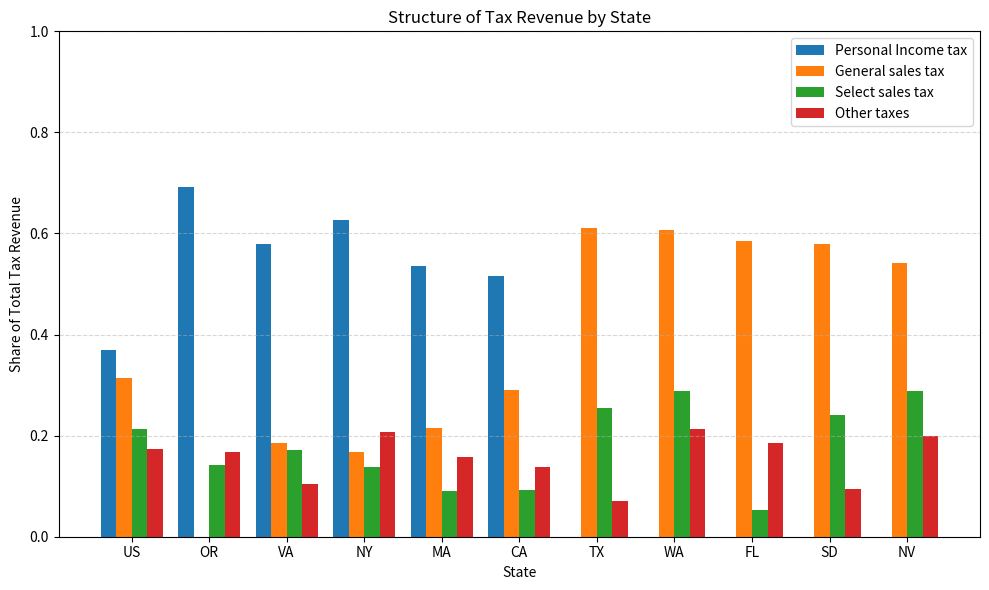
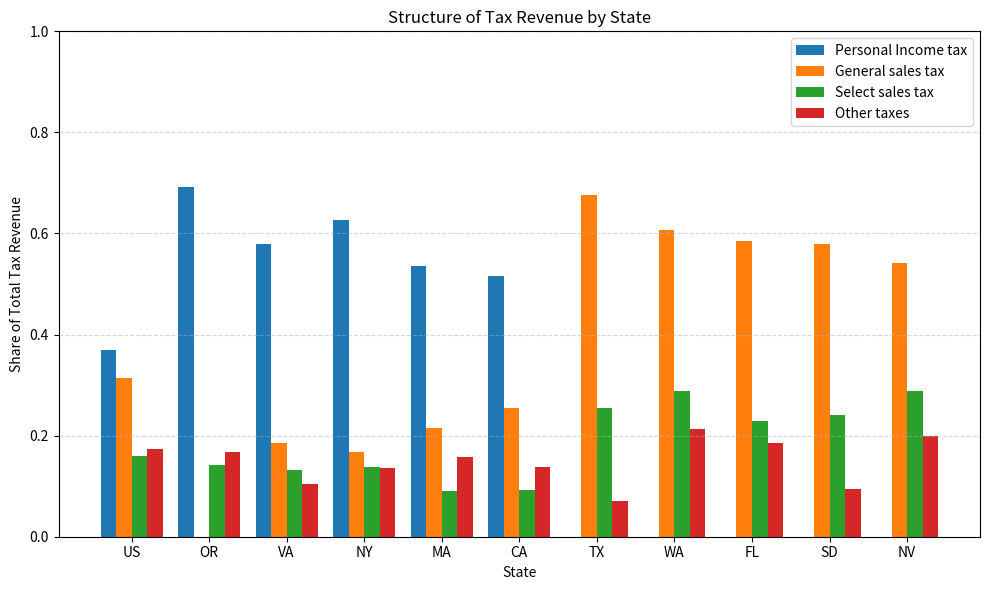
Select sales tax, US: 0.21 -> 0.16
Select sales tax, VA: 0.17 -> 0.13
Other taxes, NY: 0.21 -> 0.14
General sales tax, CA: 0.29 -> 0.25
General sales tax, TX: 0.61 -> 0.68
Select sales tax, FL: 0.05 -> 0.23
